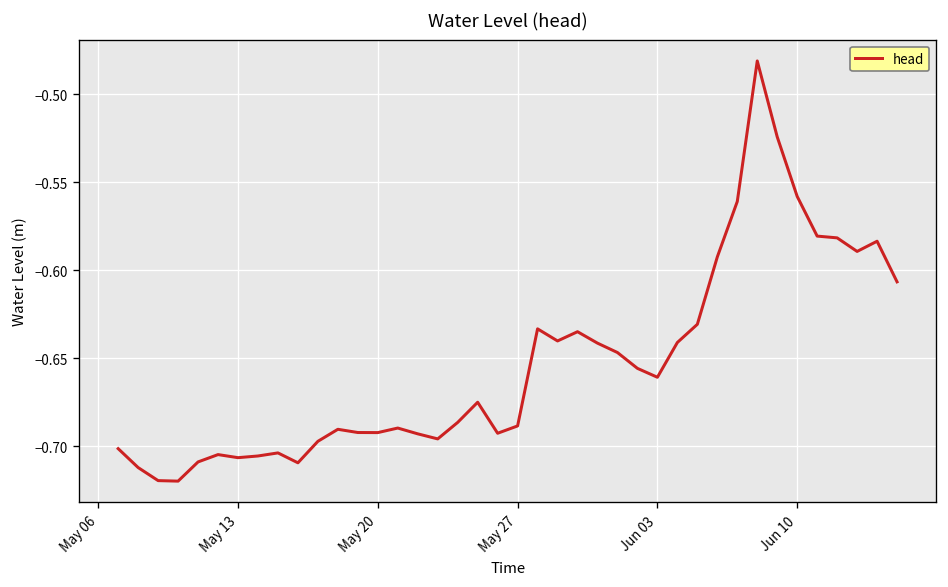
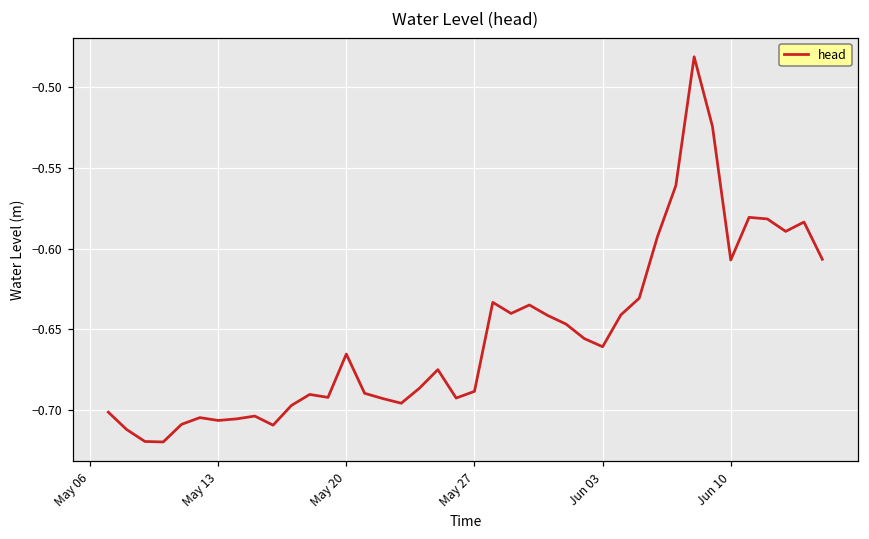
May 20: -0.692 -> -0.665
Jun 10: -0.558 -> -0.607
